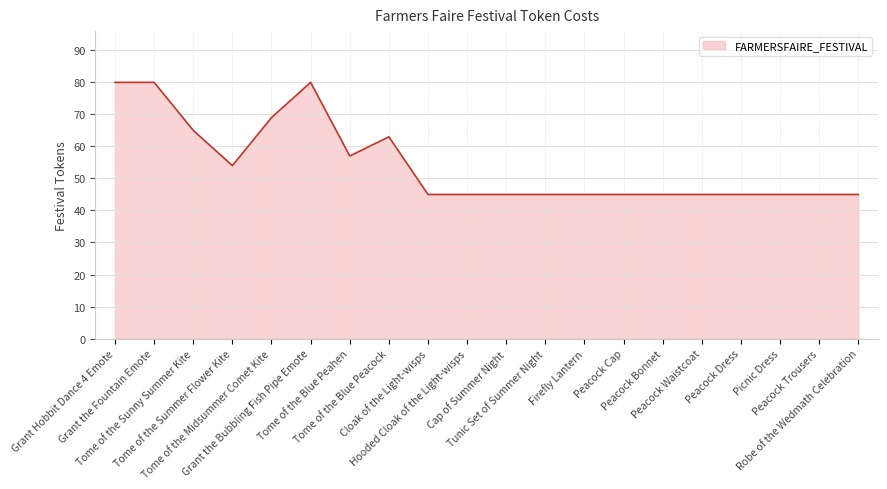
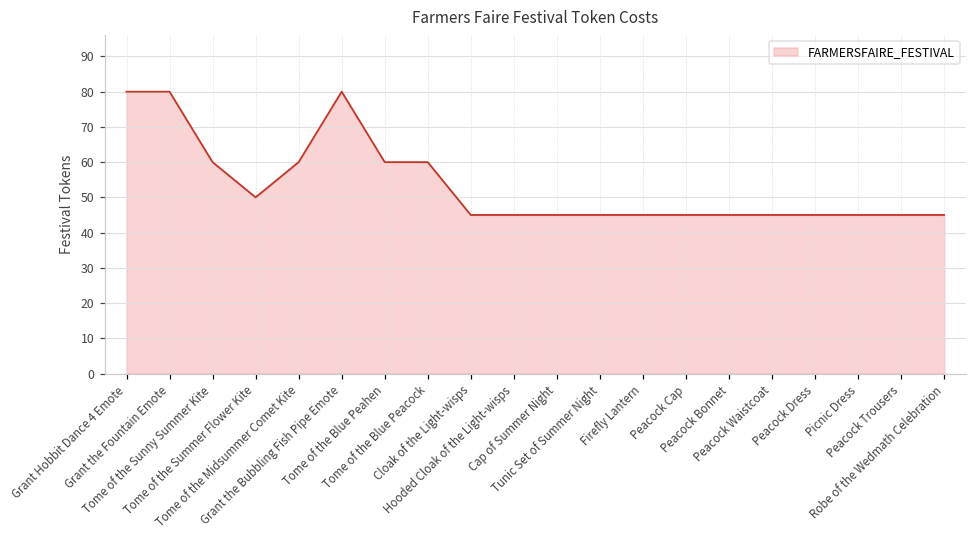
Tome of the Sunny Summer Kite: 65 -> 60
Tome of the Summer Flower Kite: 54 -> 50
Tome of the Midsummer Comet Kite: 69 -> 60
Tome of the Blue Peahen: 57 -> 60
Tome of the Blue Peacock: 63 -> 60
